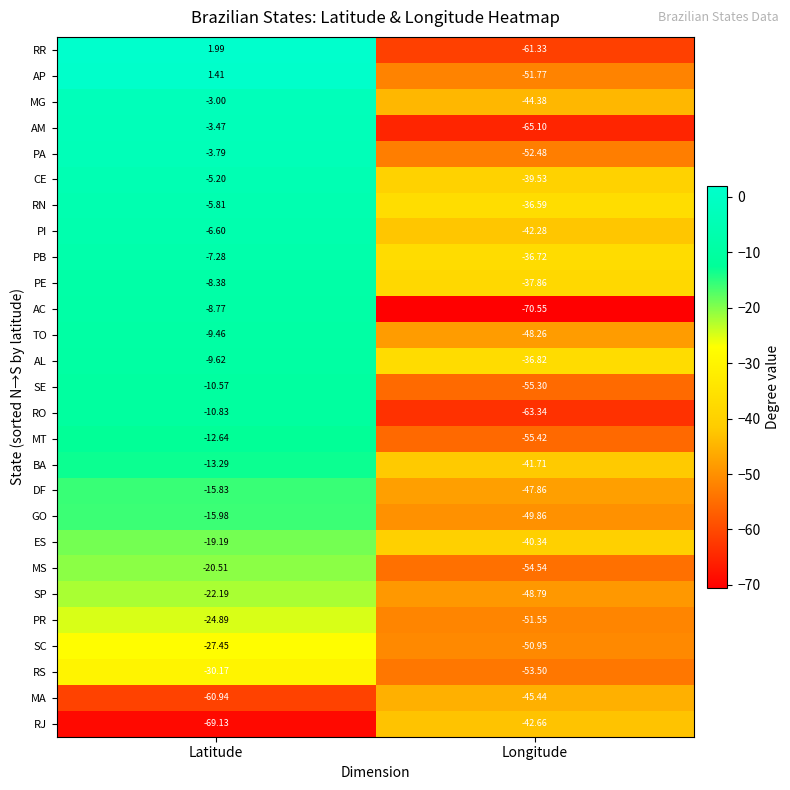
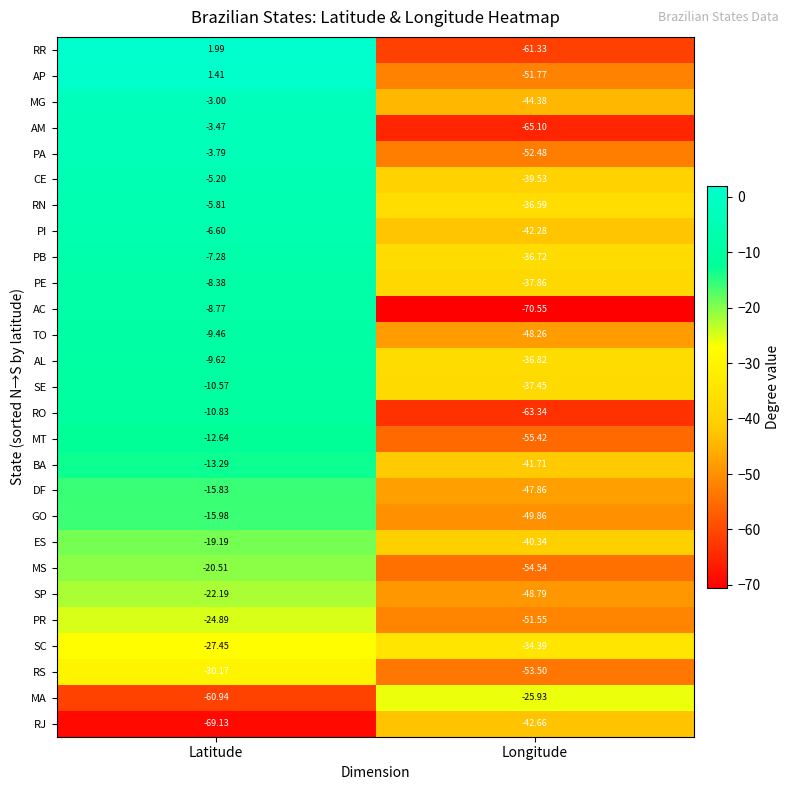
SE, Longitude: -55.30 -> -37.45
SC, Longitude: -50.95 -> -34.39
MA, Longitude: -45.44 -> -25.93
